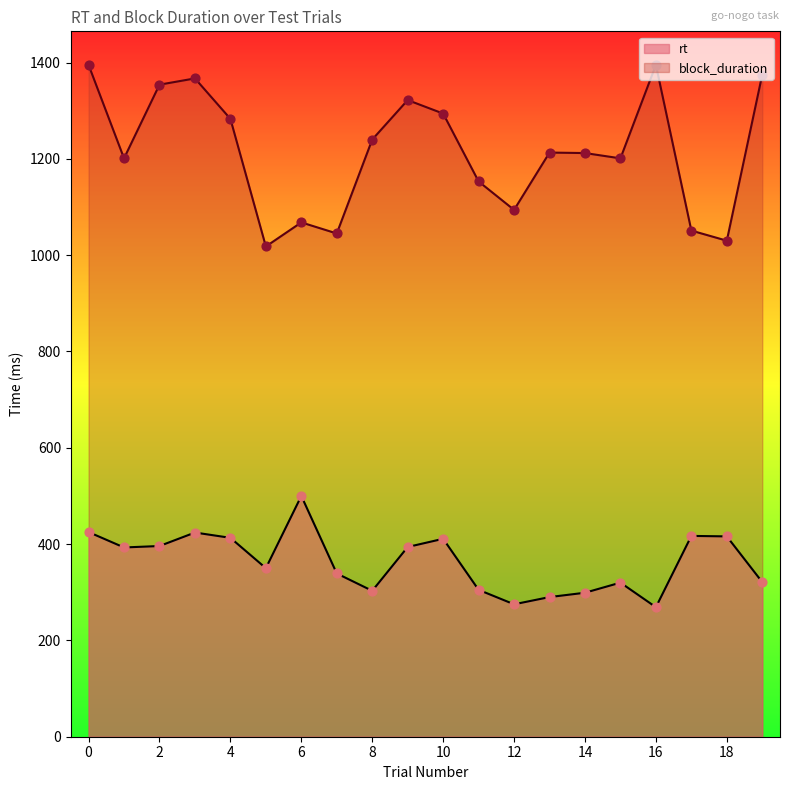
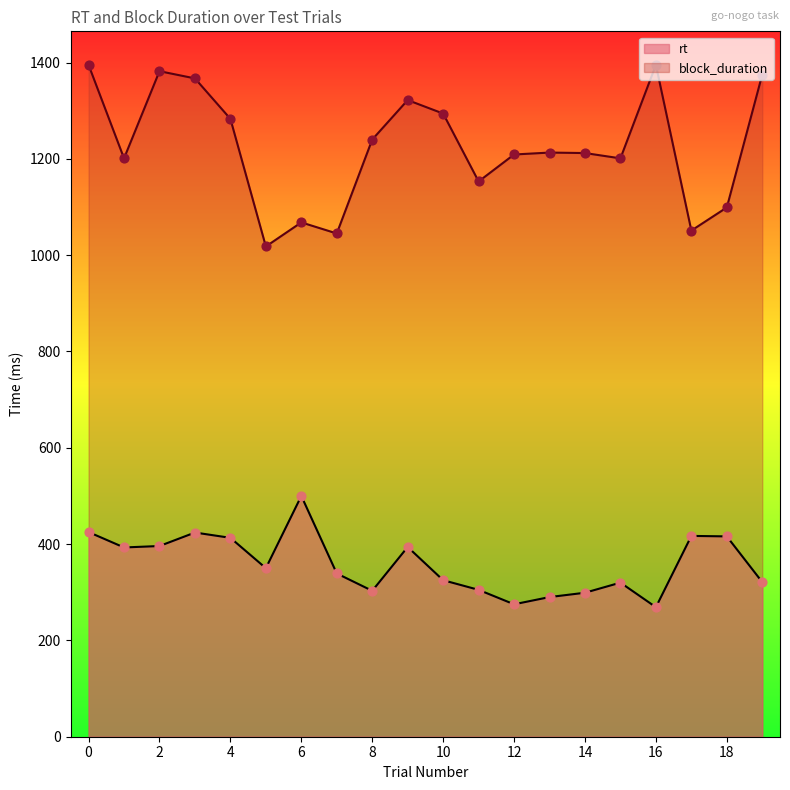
block_duration, 2: 1350 -> 1380
rt, 10: 410 -> 330
block_duration, 12: 1090 -> 1210
block_duration, 18: 1030 -> 1100
